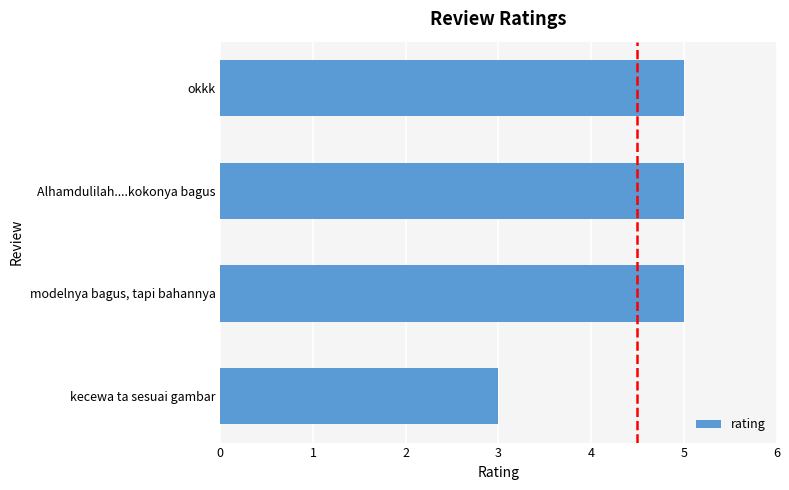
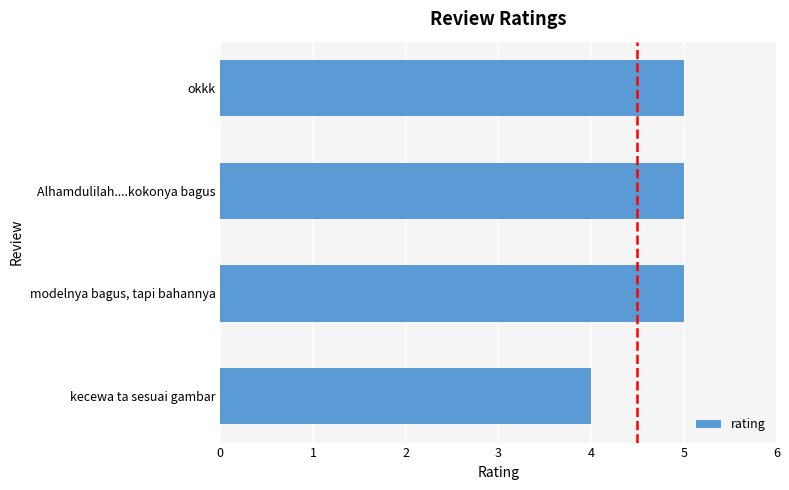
kecewa ta sesuai gambar: 3 -> 4
